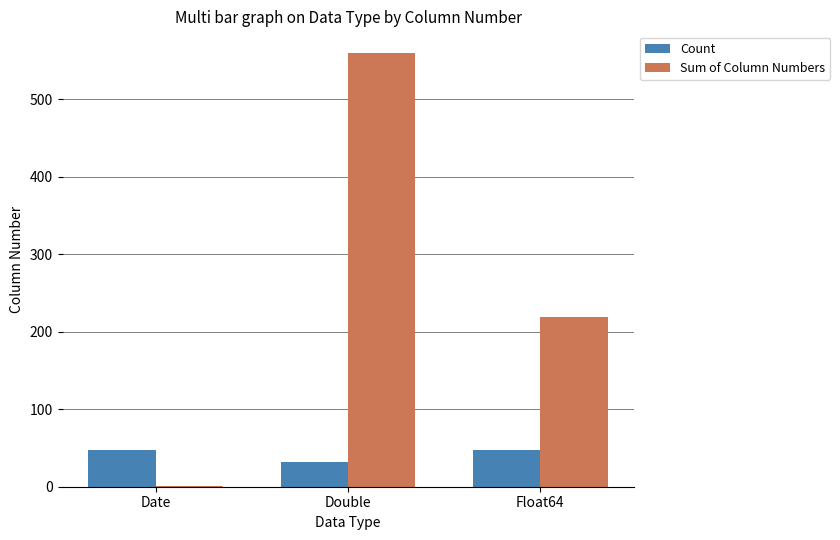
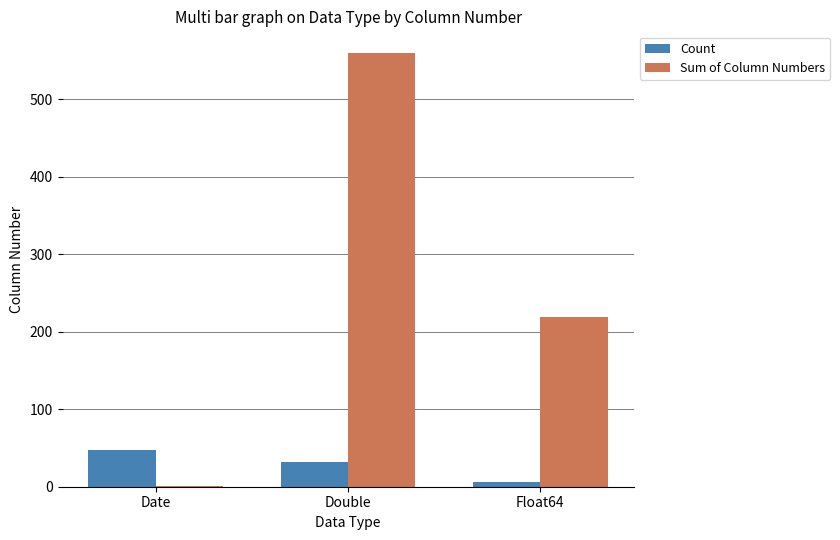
Count, Float64: 50 -> 10
